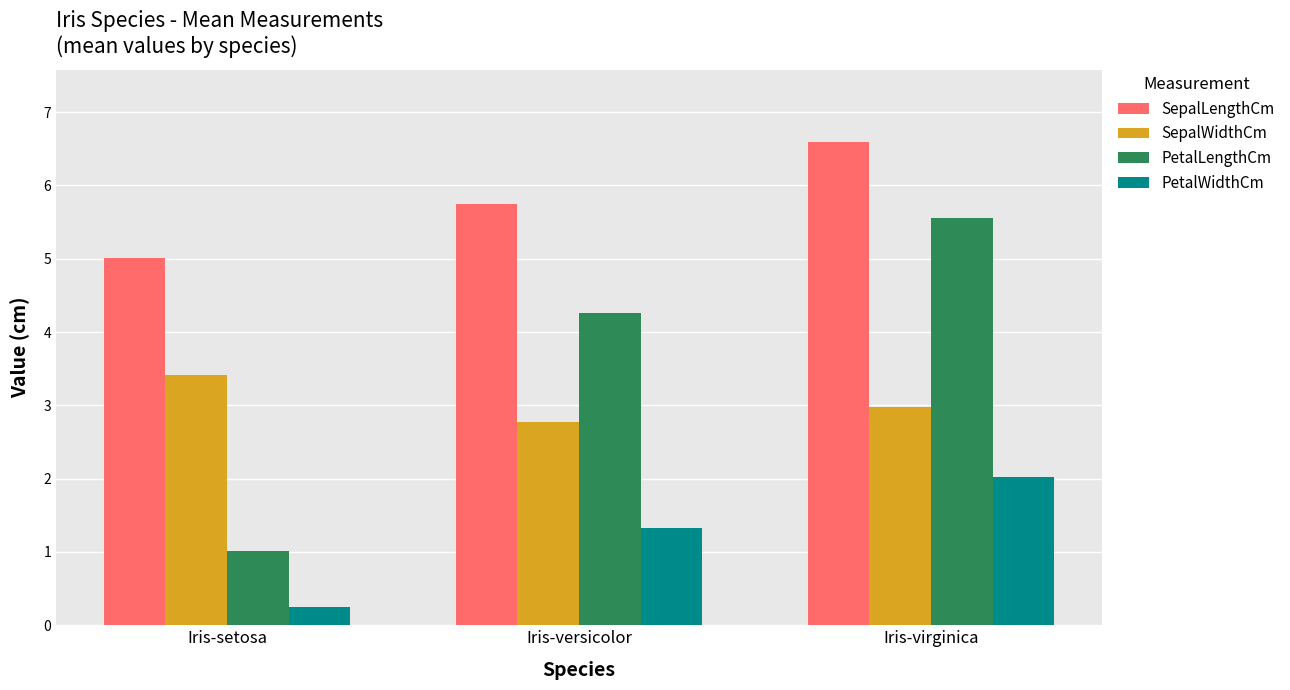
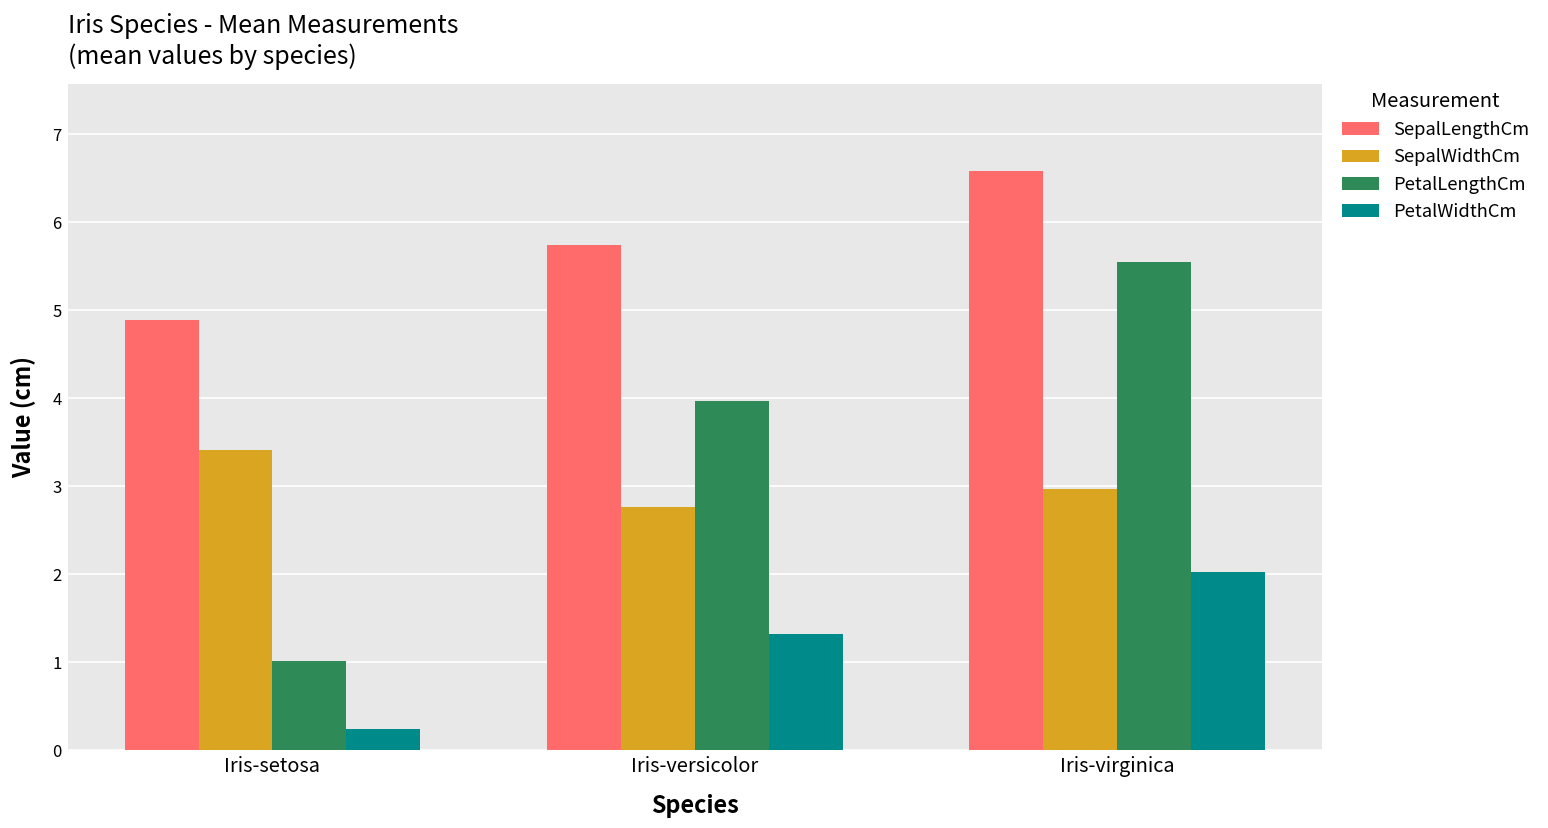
SepalLengthCm, Iris-setosa: 5.0 -> 4.9
PetalLengthCm, Iris-versicolor: 4.3 -> 4.0
